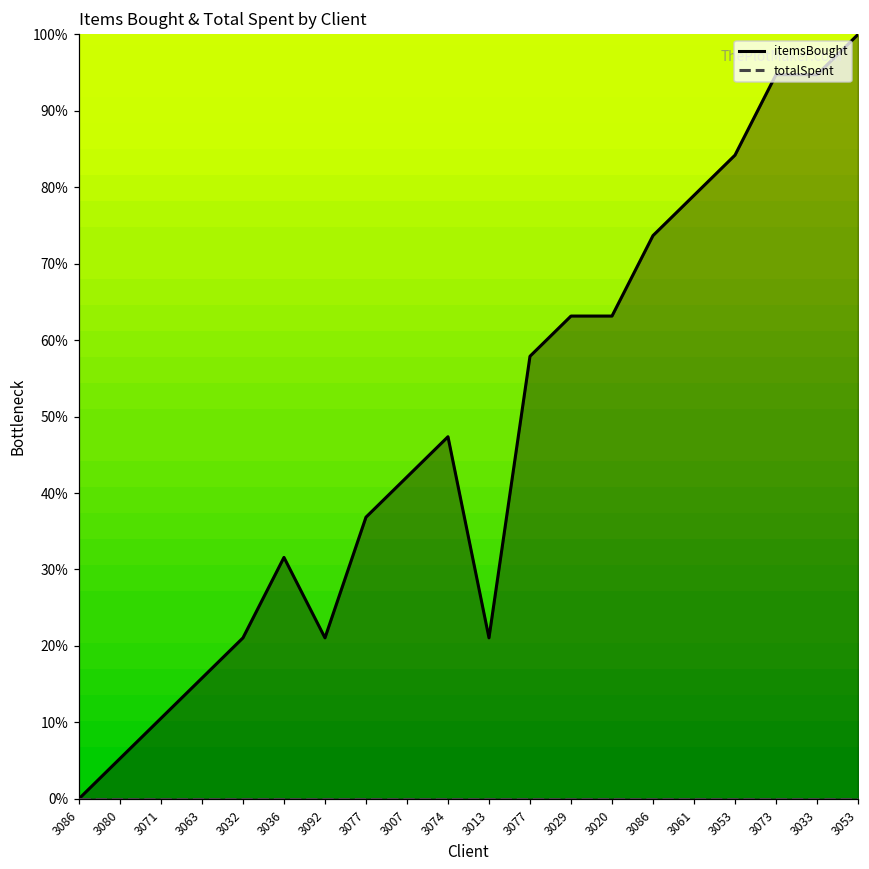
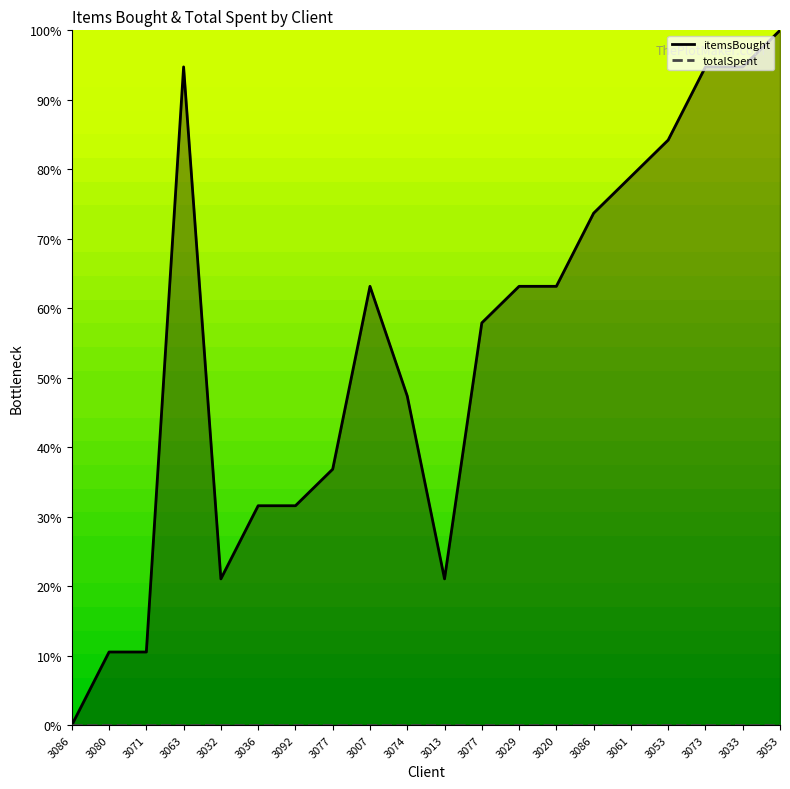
itemsBought, 3080: 5% -> 11%
itemsBought, 3063: 16% -> 95%
itemsBought, 3092: 21% -> 32%
itemsBought, 3007: 42% -> 63%
